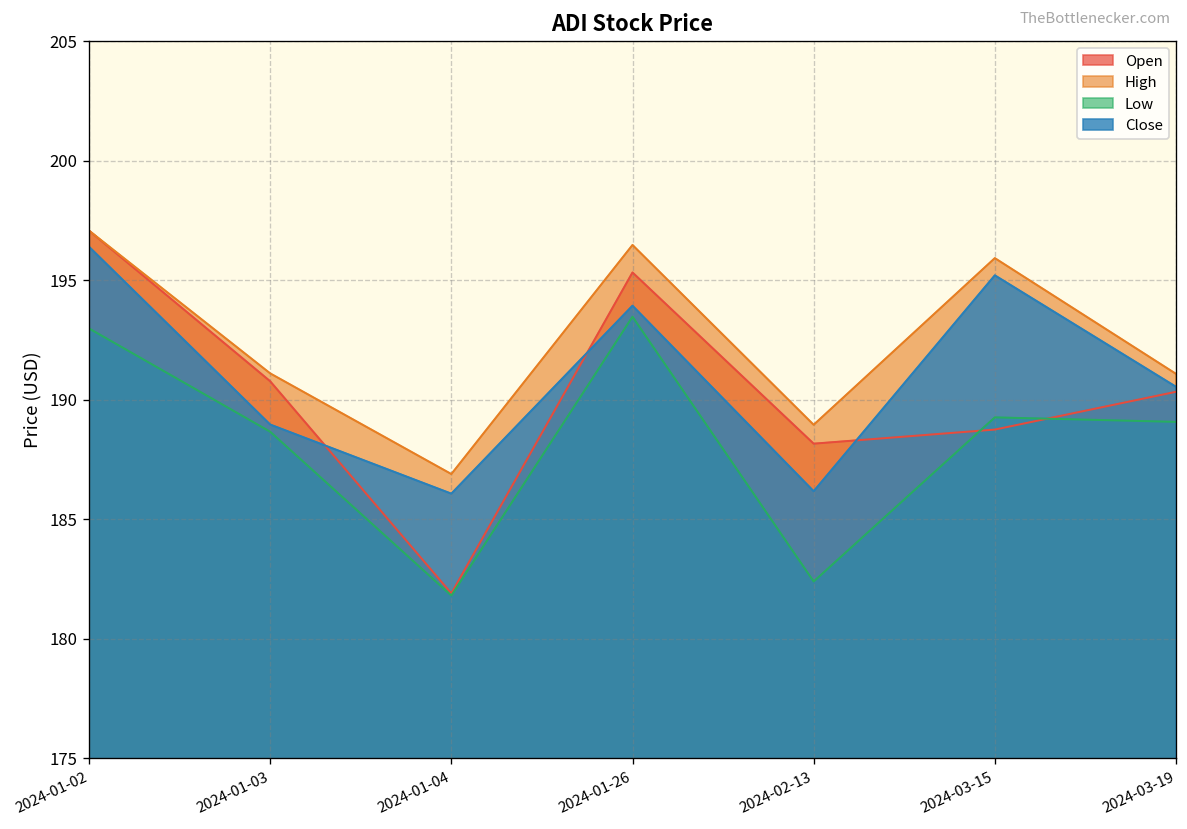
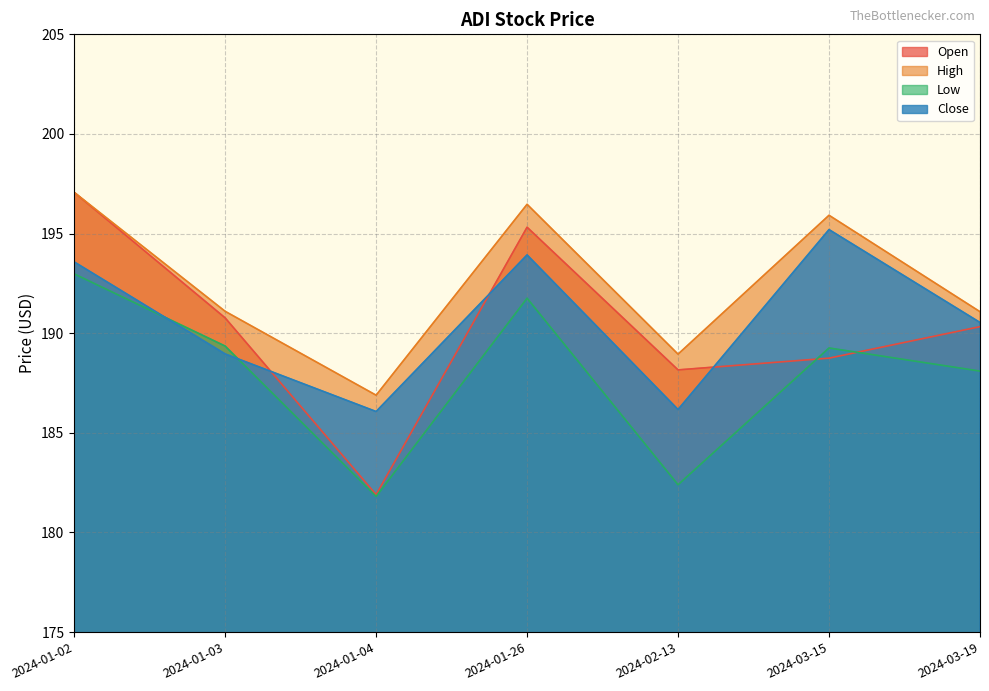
Close, 2024-01-02: 196.4 -> 193.6
Low, 2024-01-03: 188.7 -> 189.4
Low, 2024-01-26: 193.5 -> 191.8
Low, 2024-03-19: 189.1 -> 188.1
